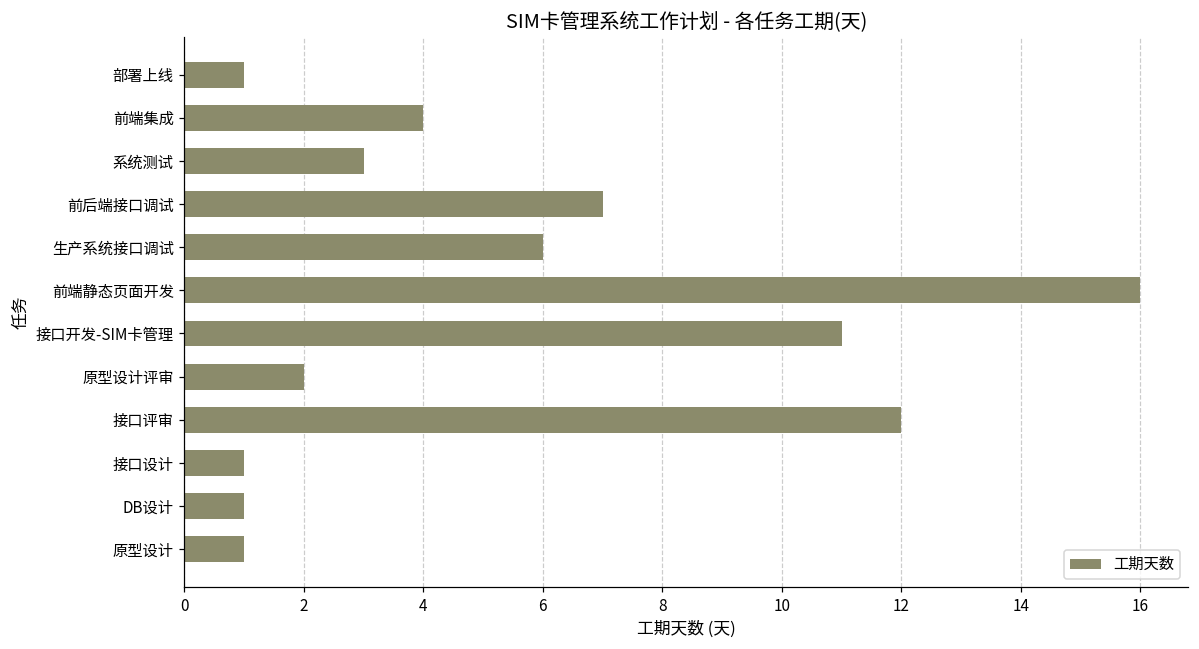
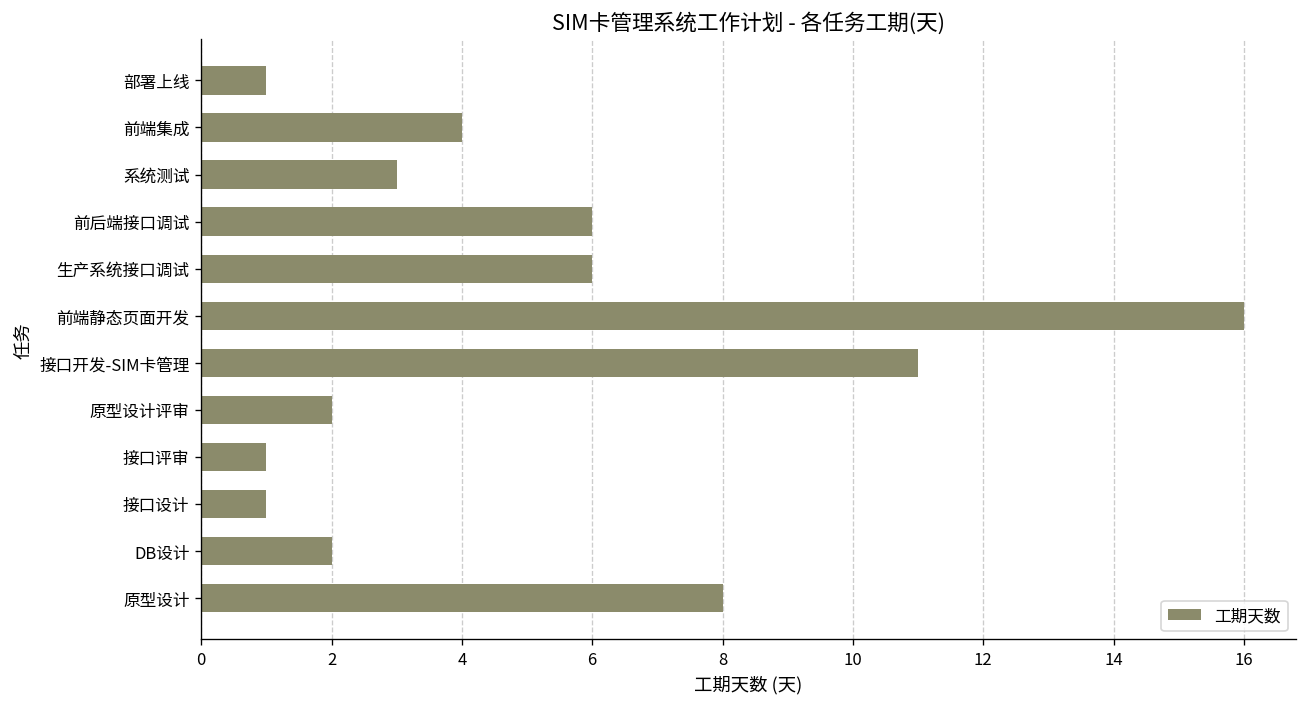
前后端接口调试: 7 -> 6
接口评审: 12 -> 1
DB设计: 1 -> 2
原型设计: 1 -> 8
